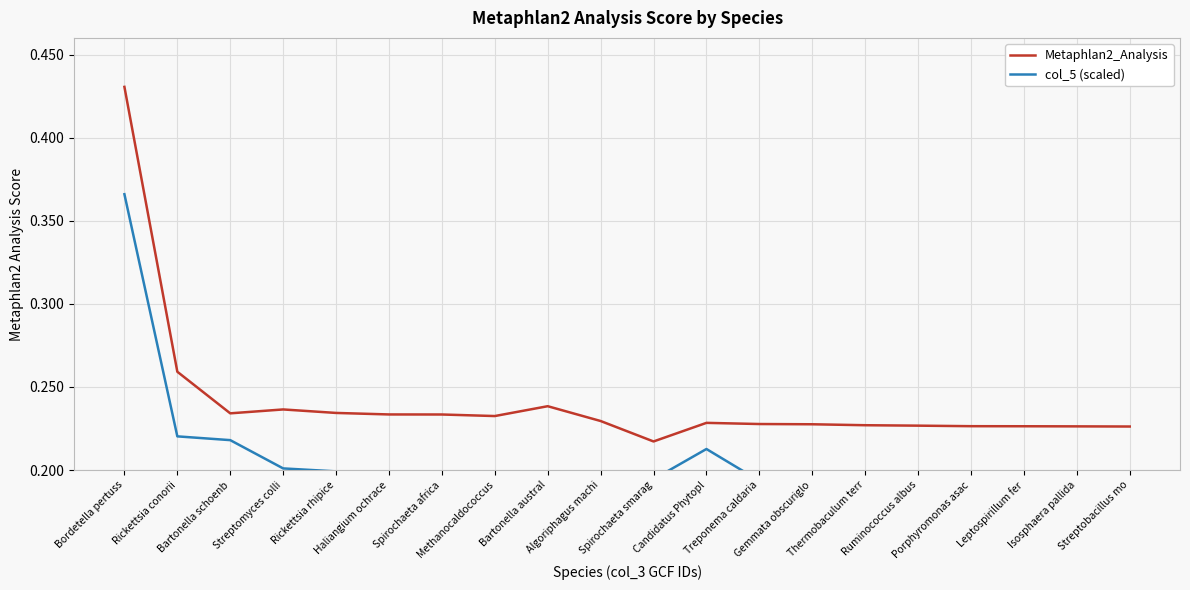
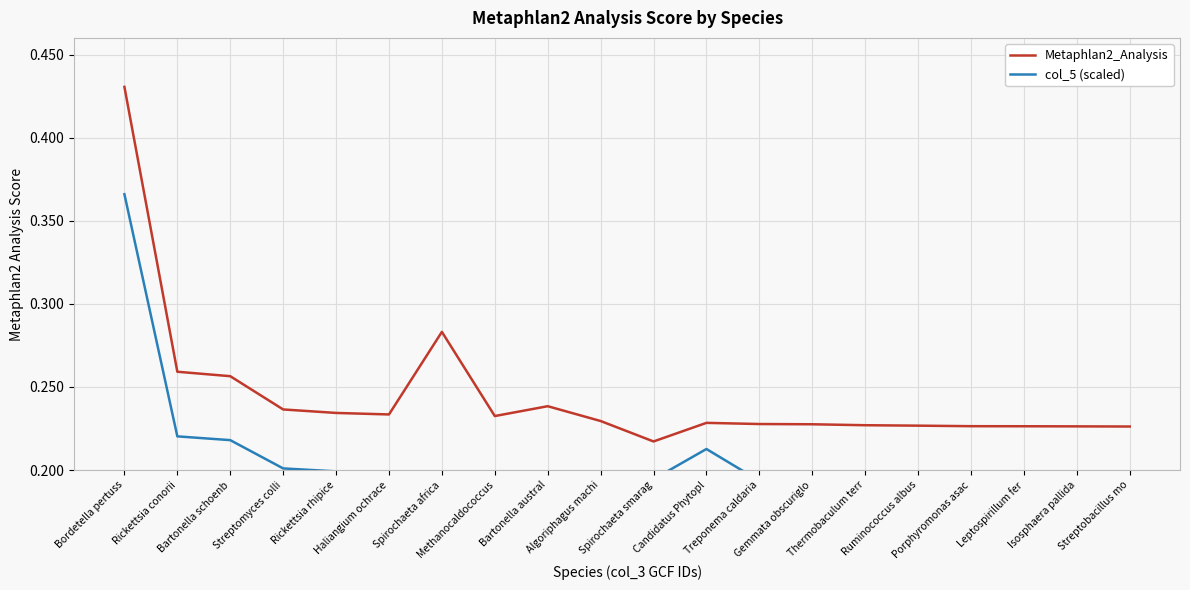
Metaphlan2_Analysis, Bartonella schoenb: 0.234 -> 0.256
Metaphlan2_Analysis, Spirochaeta africa: 0.233 -> 0.283
